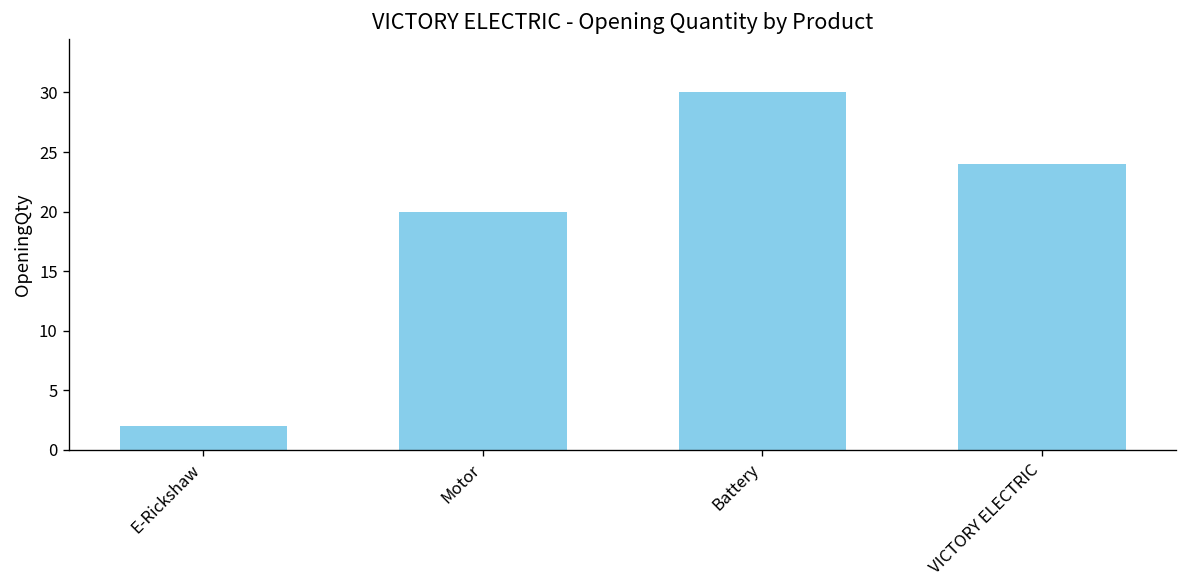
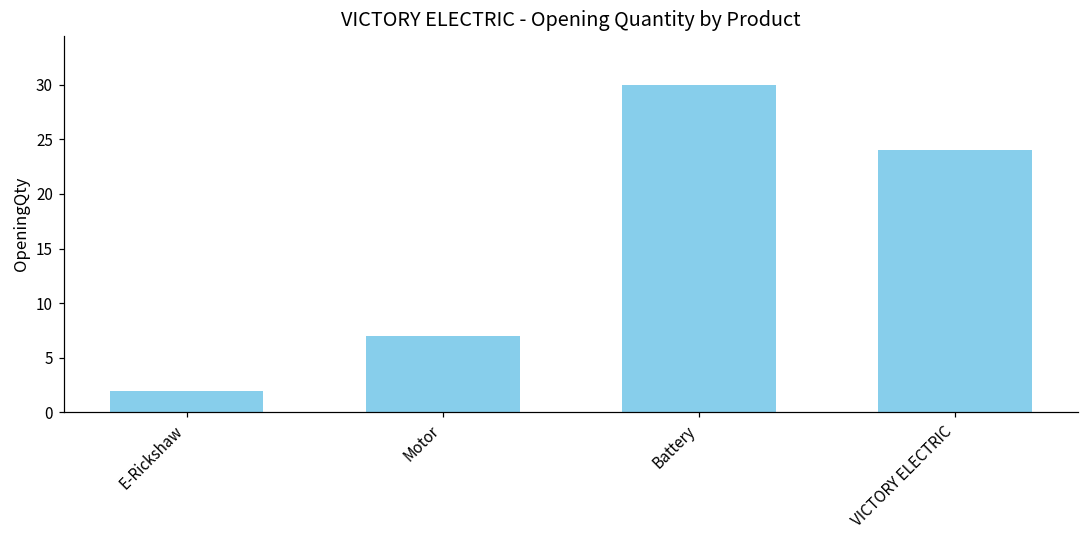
Motor: 20 -> 7
